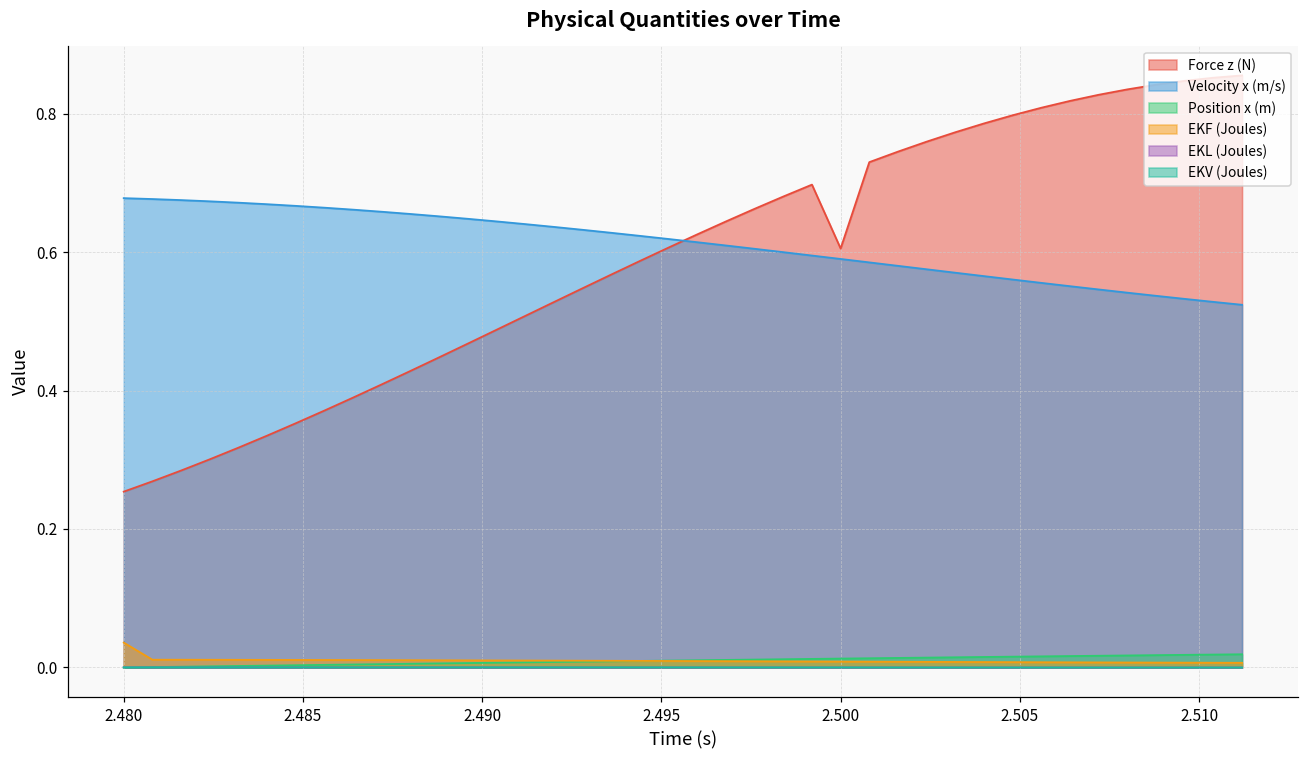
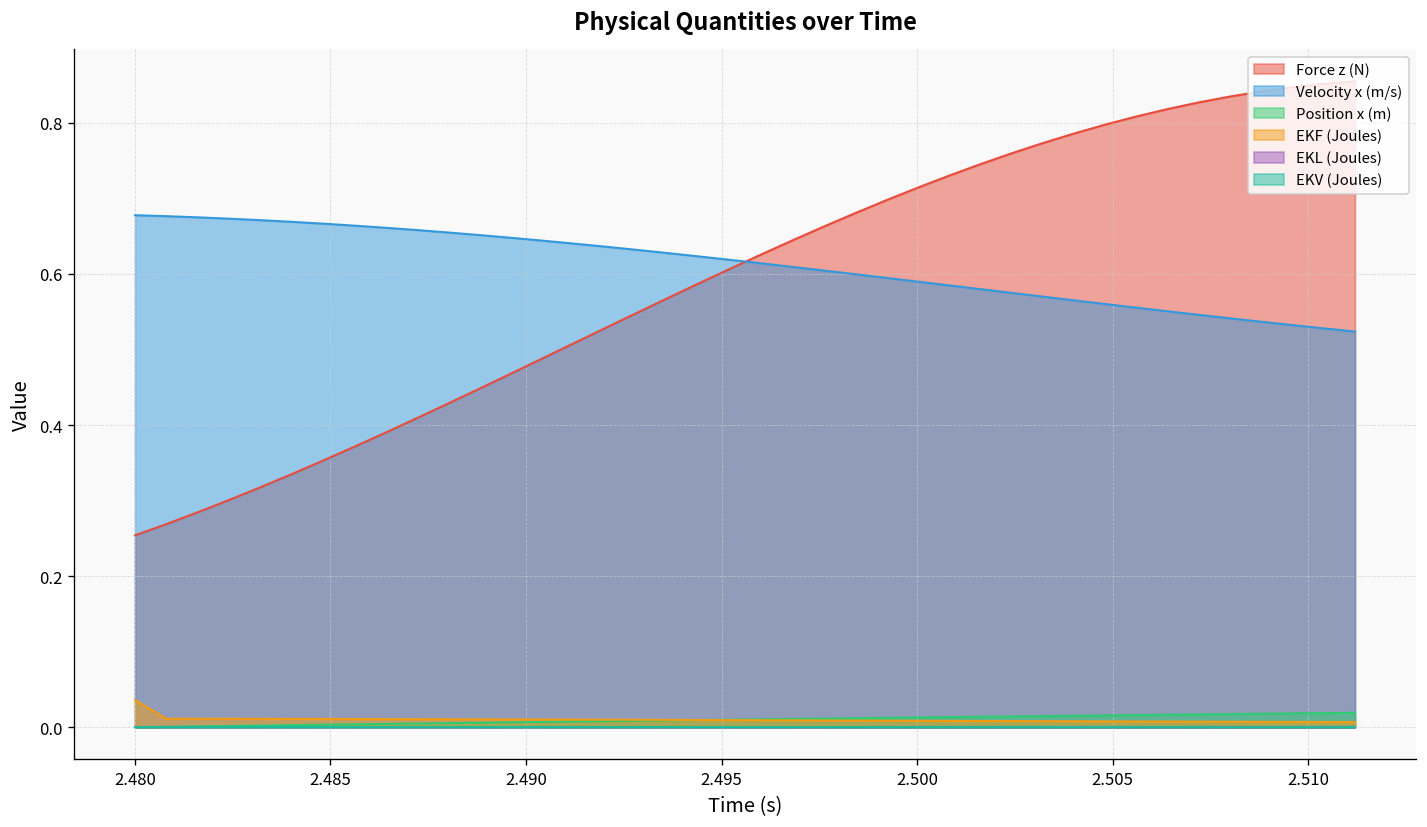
Force z (N), 2.500: 0.61 -> 0.71
